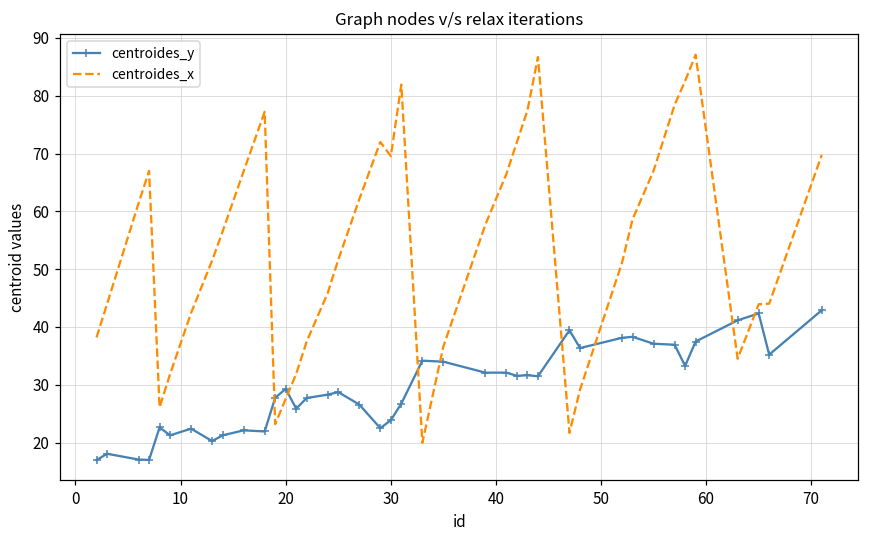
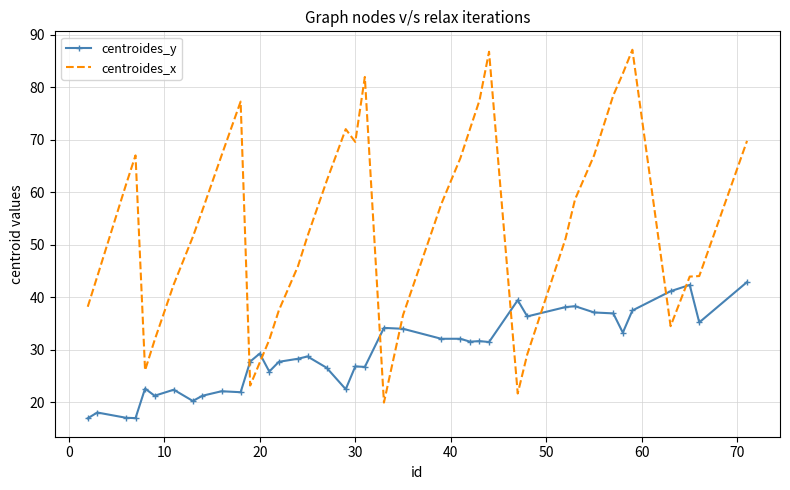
centroides_y, 30: 24 -> 27
